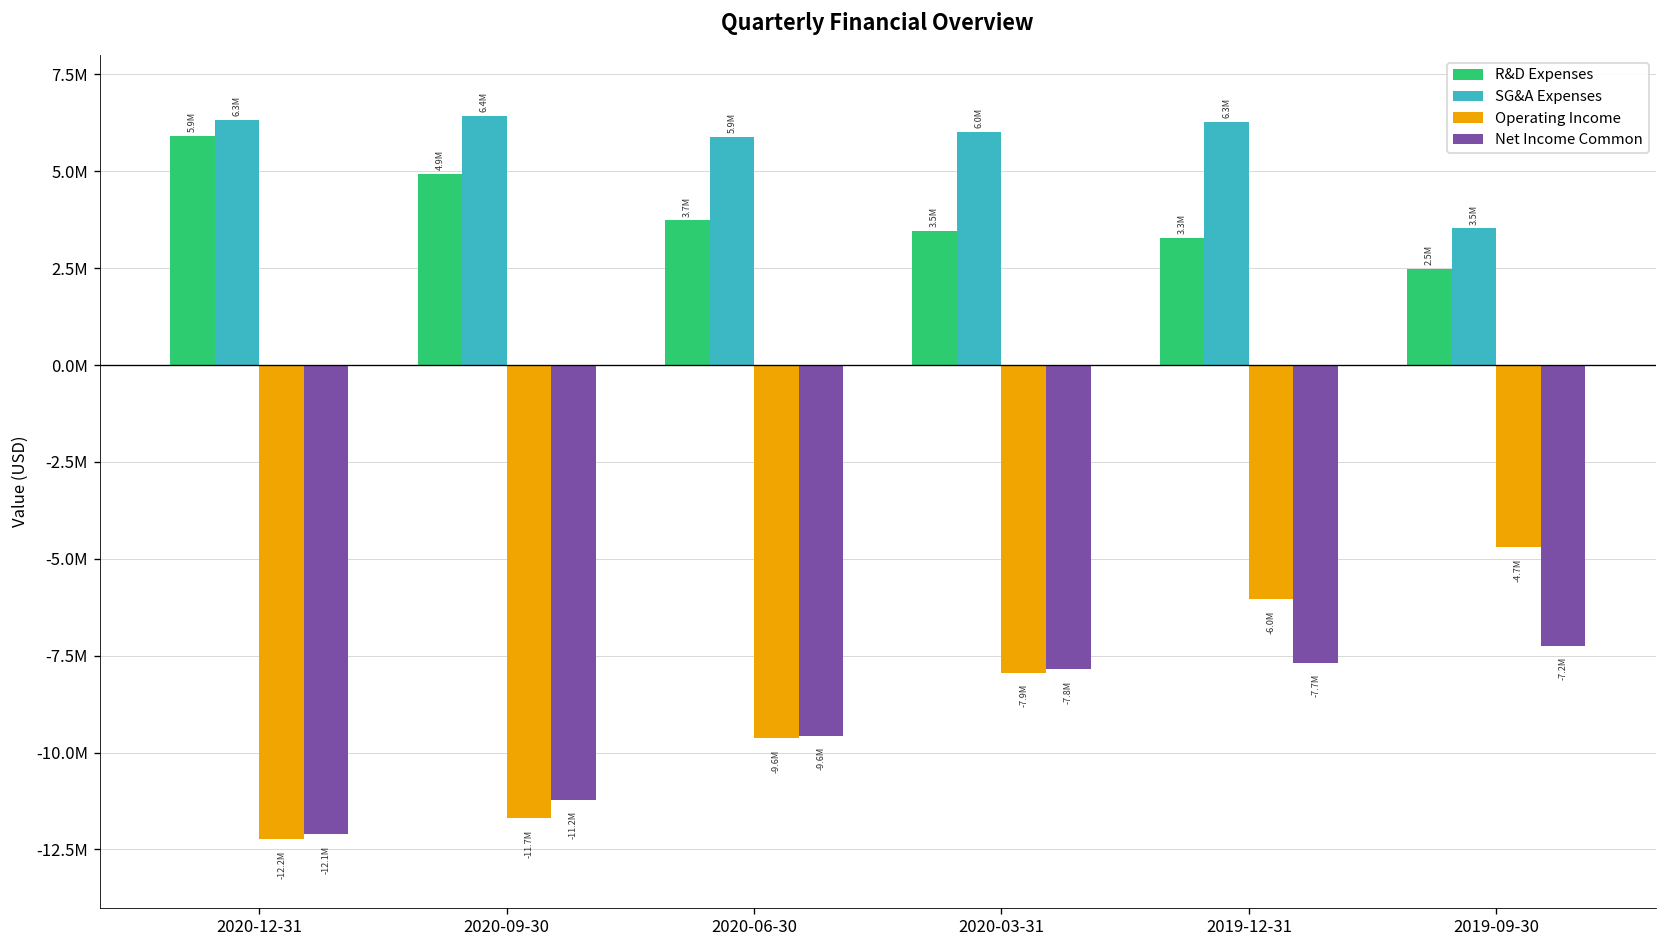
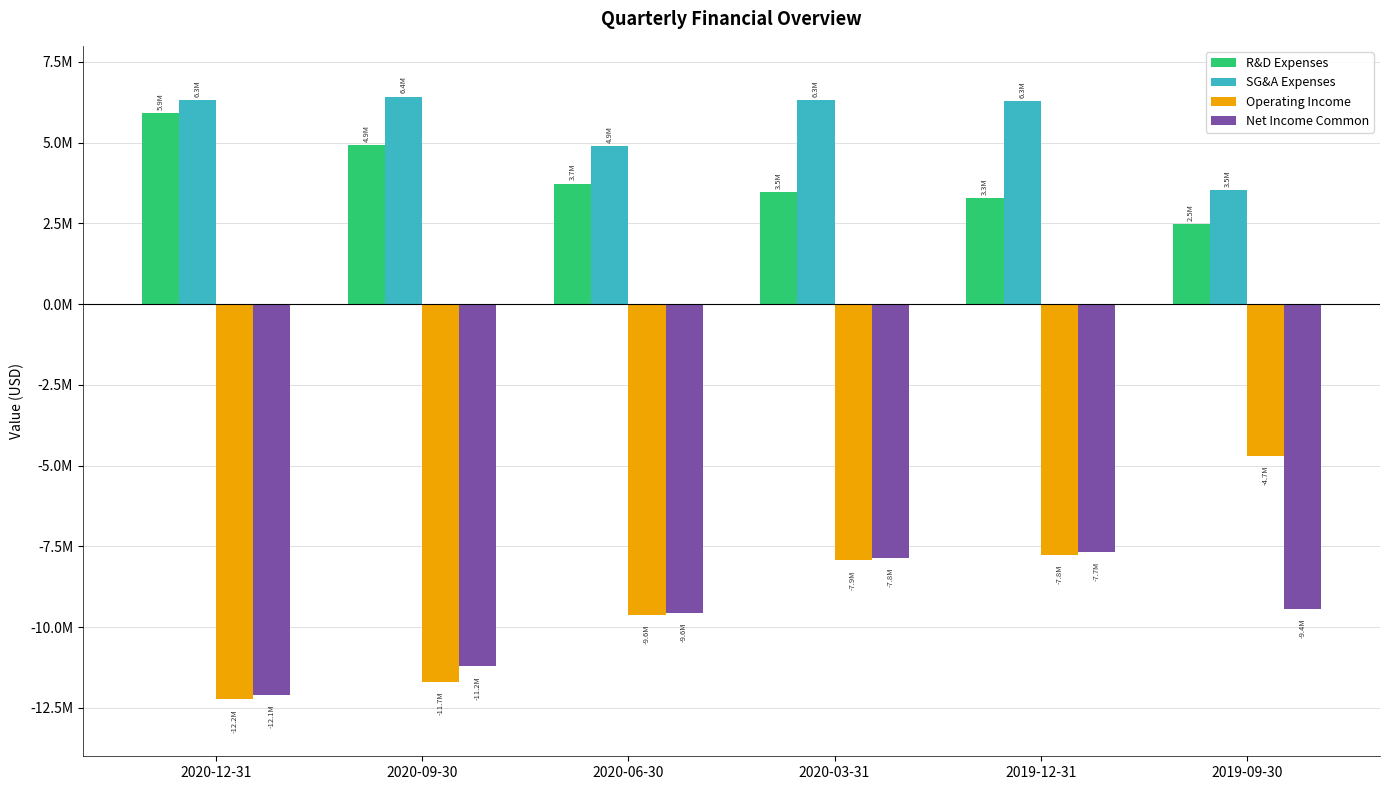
SG&A Expenses, 2020-06-30: 5.9M -> 4.9M
SG&A Expenses, 2020-03-31: 6.0M -> 6.3M
Operating Income, 2019-12-31: -6.0M -> -7.8M
Net Income Common, 2019-09-30: -7.2M -> -9.4M
